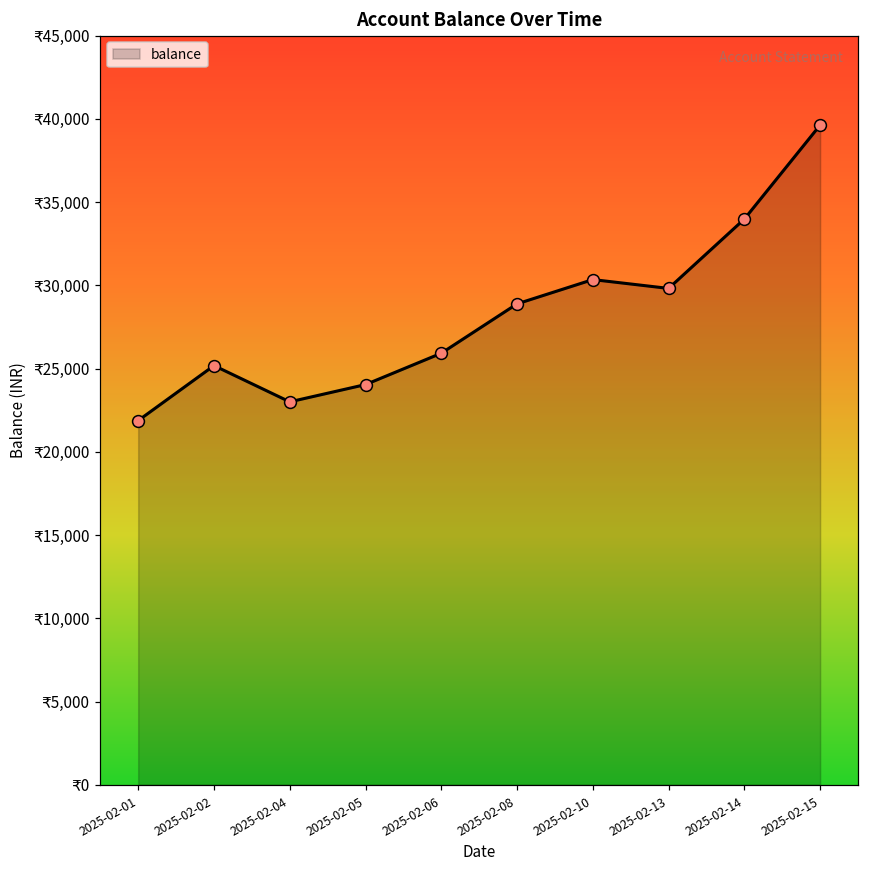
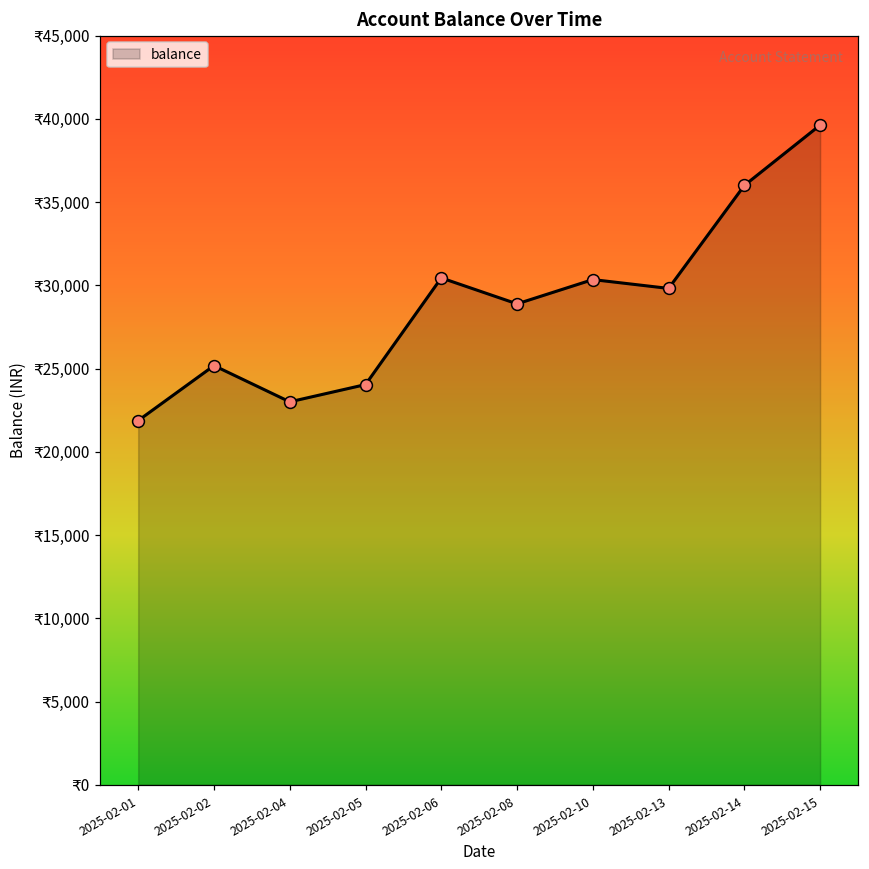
2025-02-06: ₹25,900 -> ₹30,400
2025-02-14: ₹34,000 -> ₹36,000
